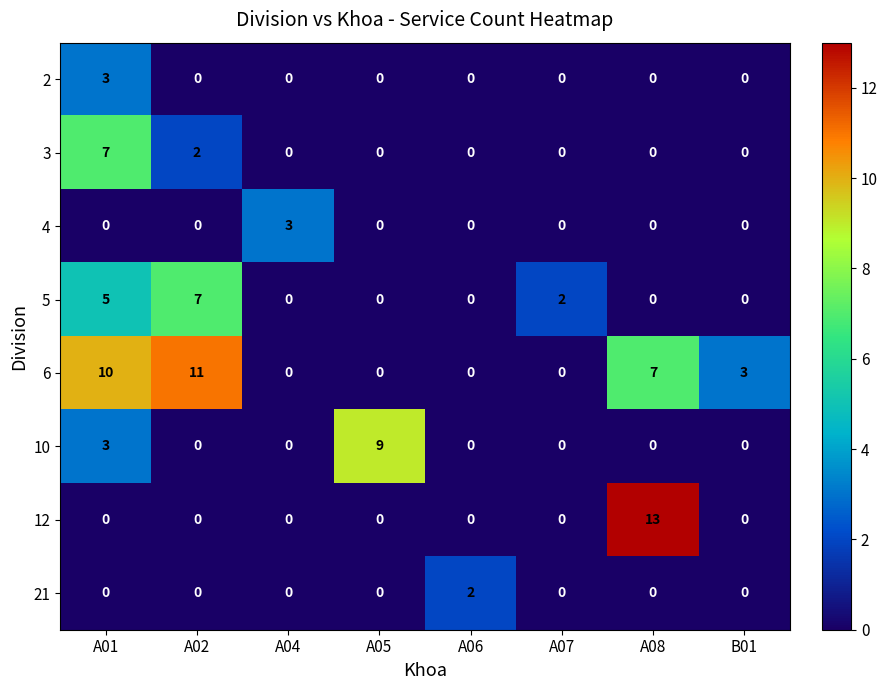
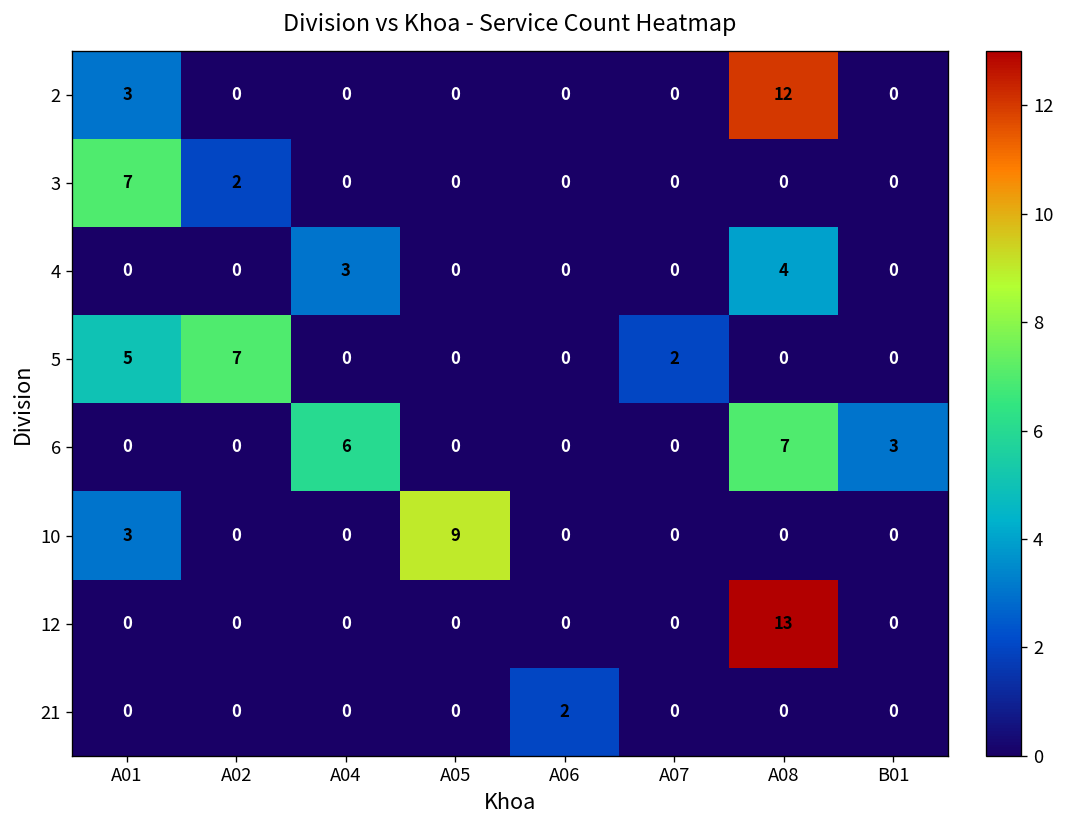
2, A08: 0 -> 12
4, A08: 0 -> 4
6, A01: 10 -> 0
6, A02: 11 -> 0
6, A04: 0 -> 6
